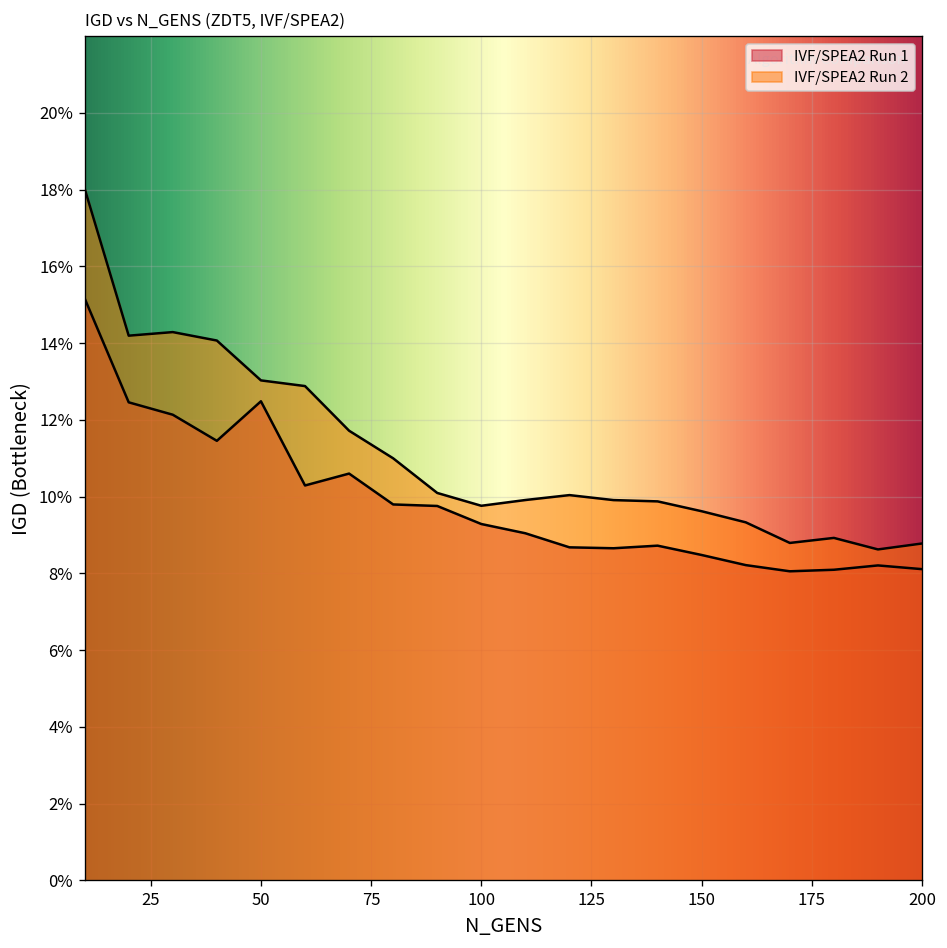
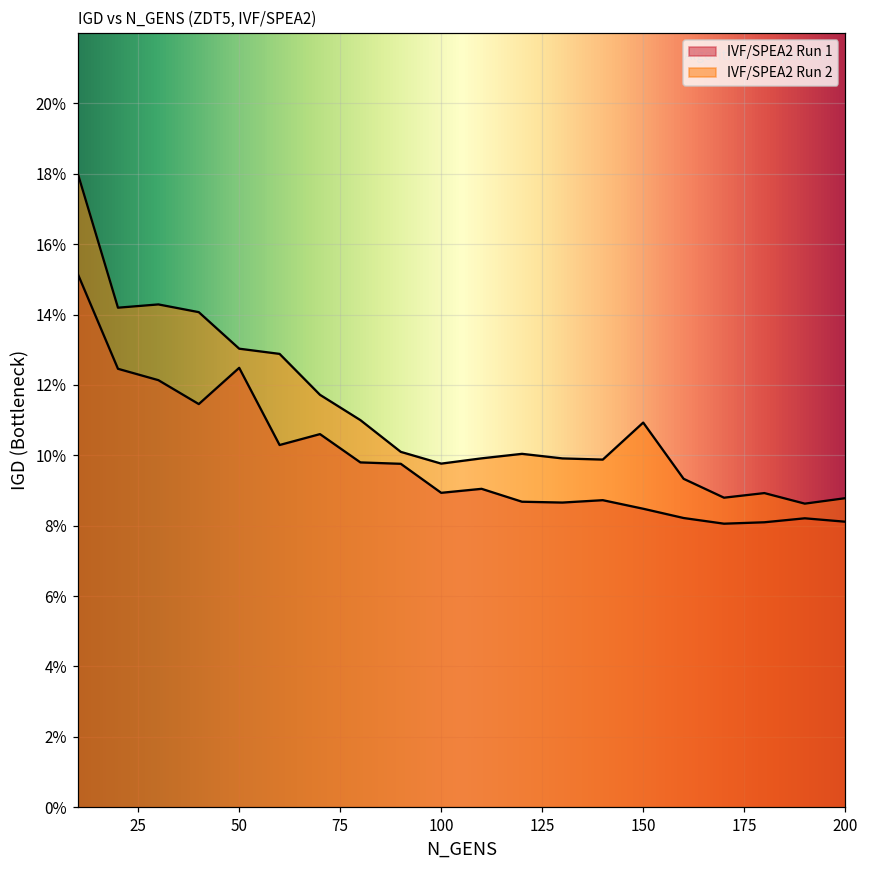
IVF/SPEA2 Run 1, 100: 9.3% -> 8.9%
IVF/SPEA2 Run 2, 150: 9.6% -> 10.9%
